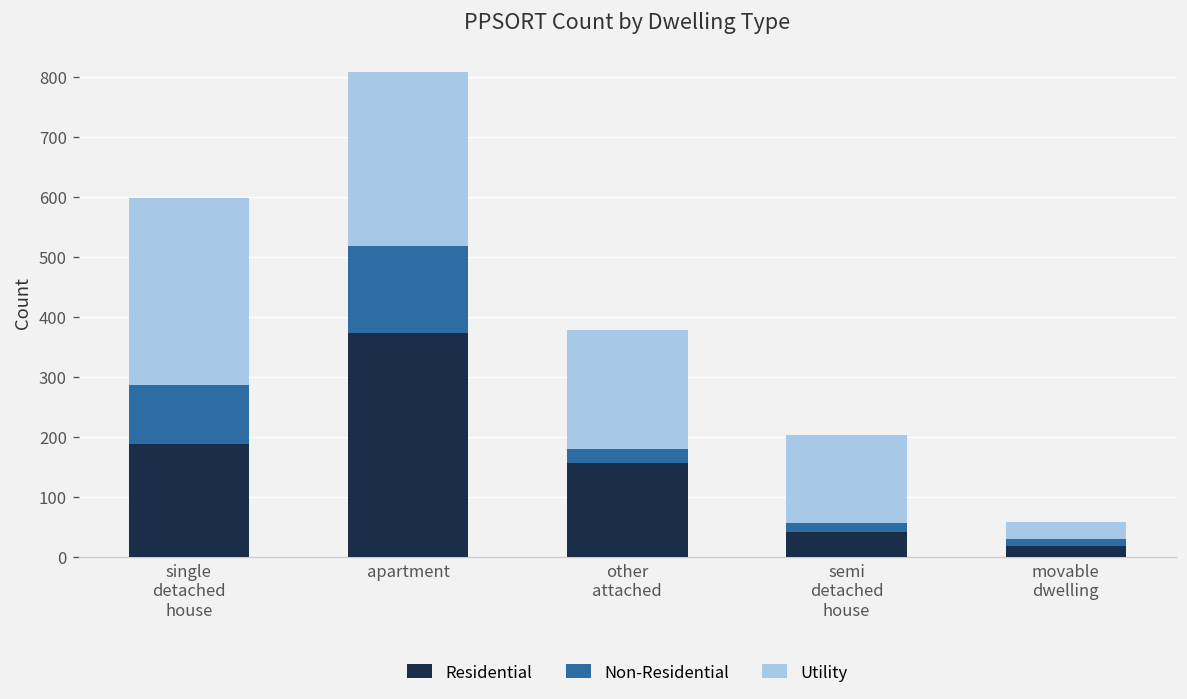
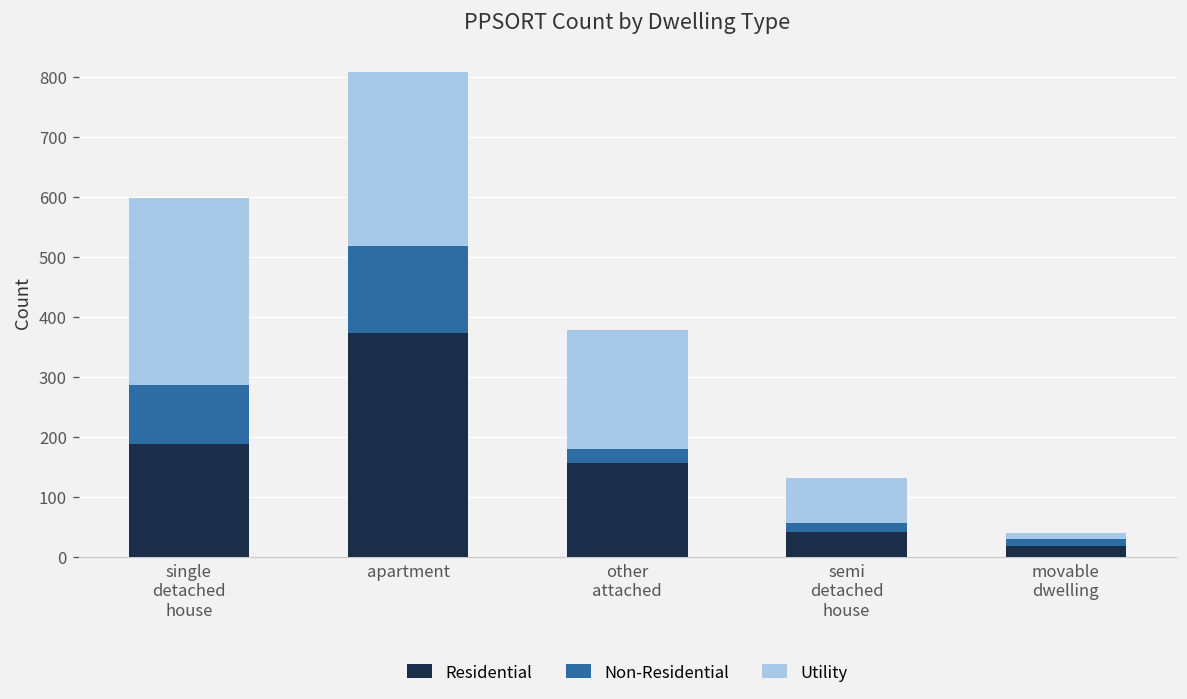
Utility, semi detached house: 150 -> 80
Utility, movable dwelling: 30 -> 10
